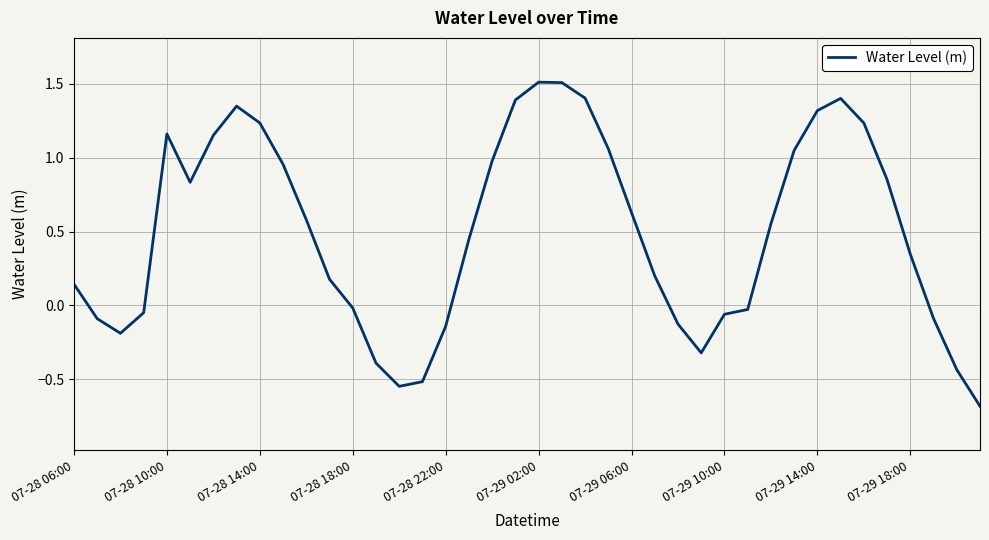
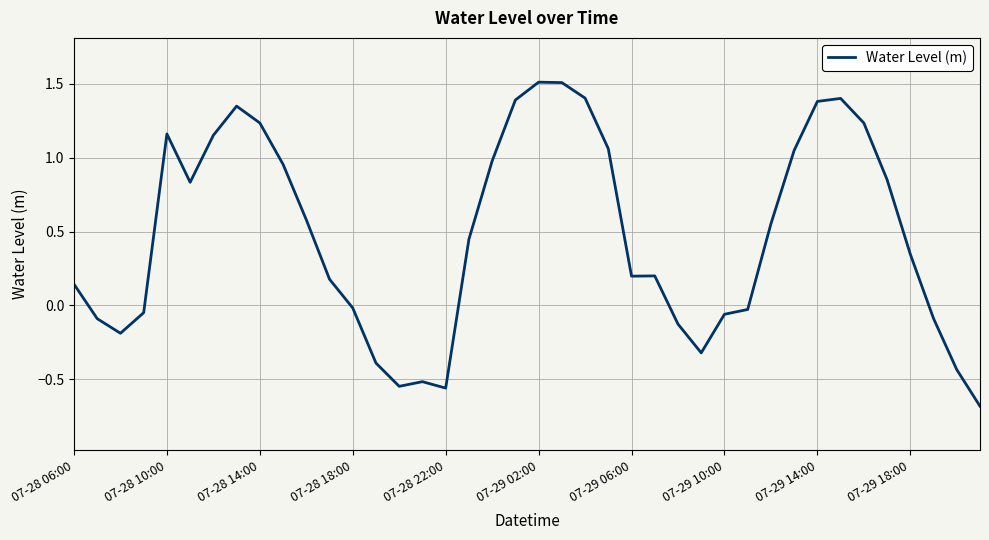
07-28 22:00: -0.14 -> -0.56
07-29 06:00: 0.63 -> 0.20
07-29 14:00: 1.32 -> 1.38
